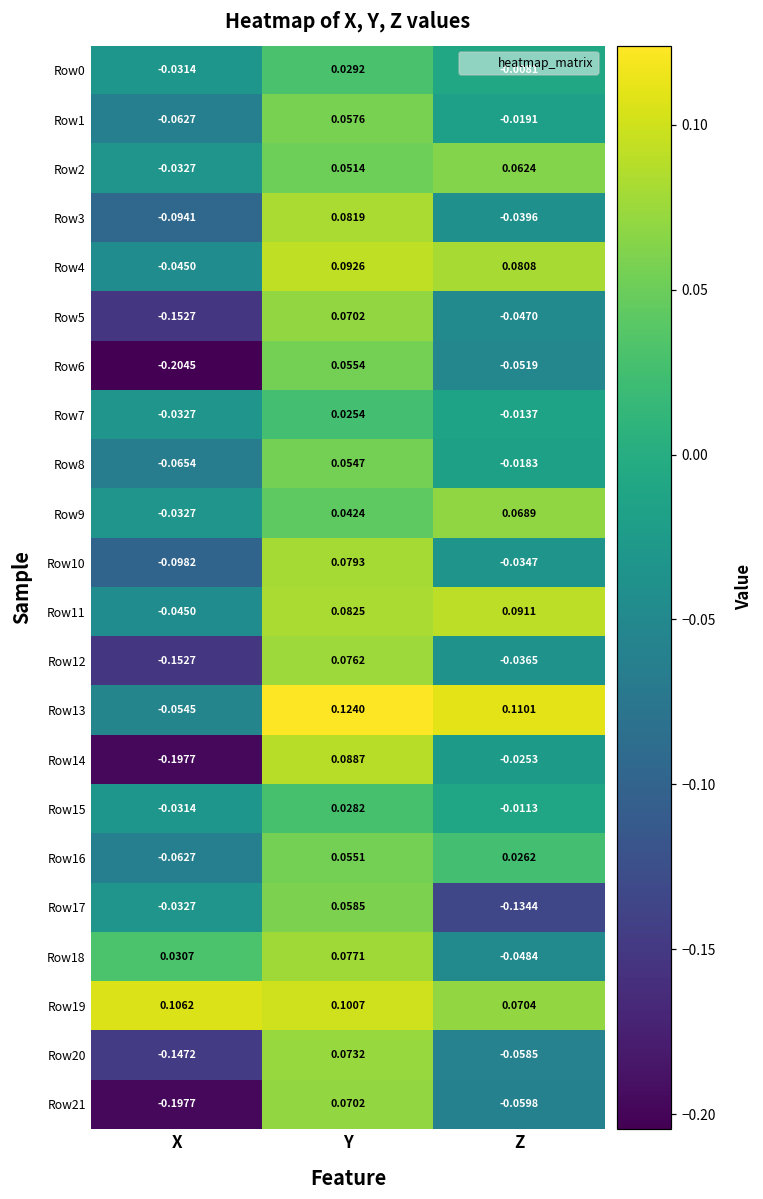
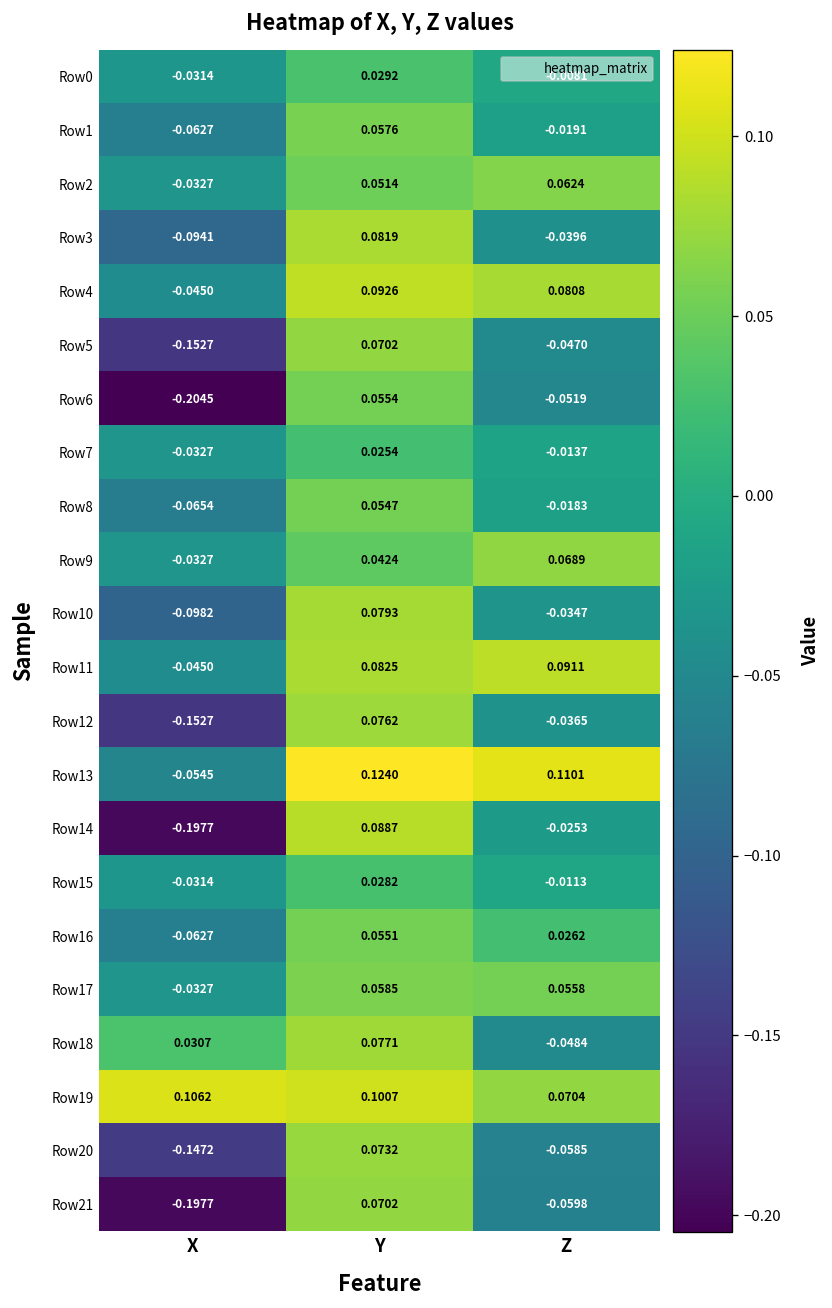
Row17, Z: -0.1344 -> 0.0558
